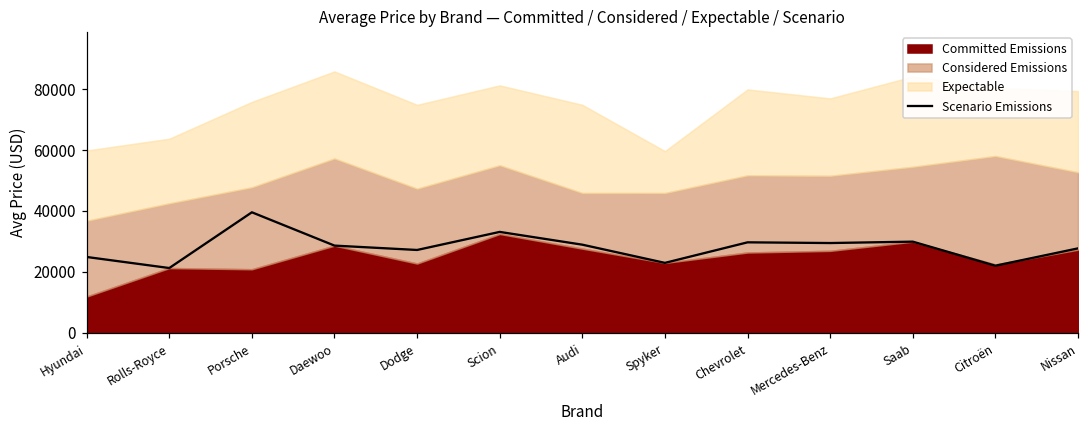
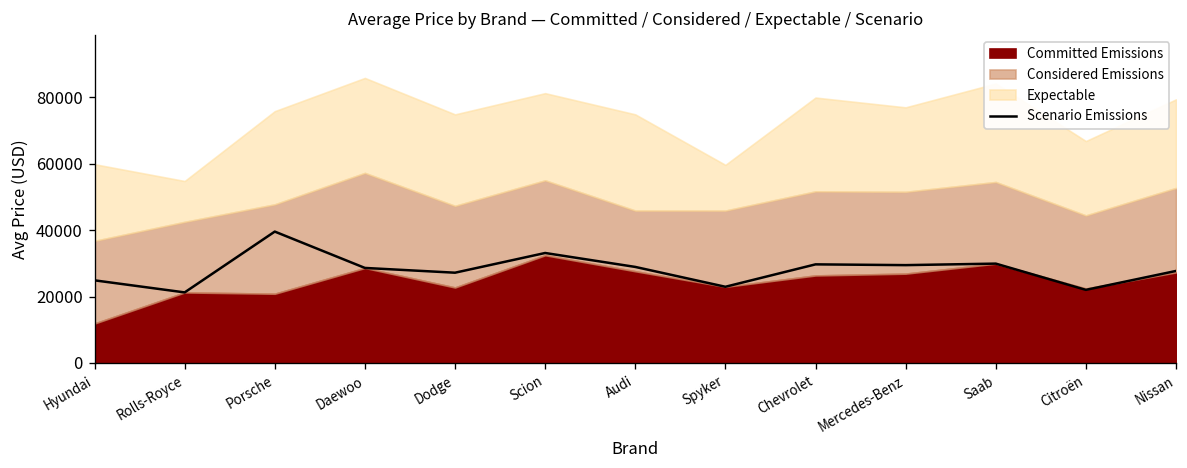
Expectable, Rolls-Royce: 21000 -> 12000
Considered Emissions, Citroën: 36000 -> 22000
